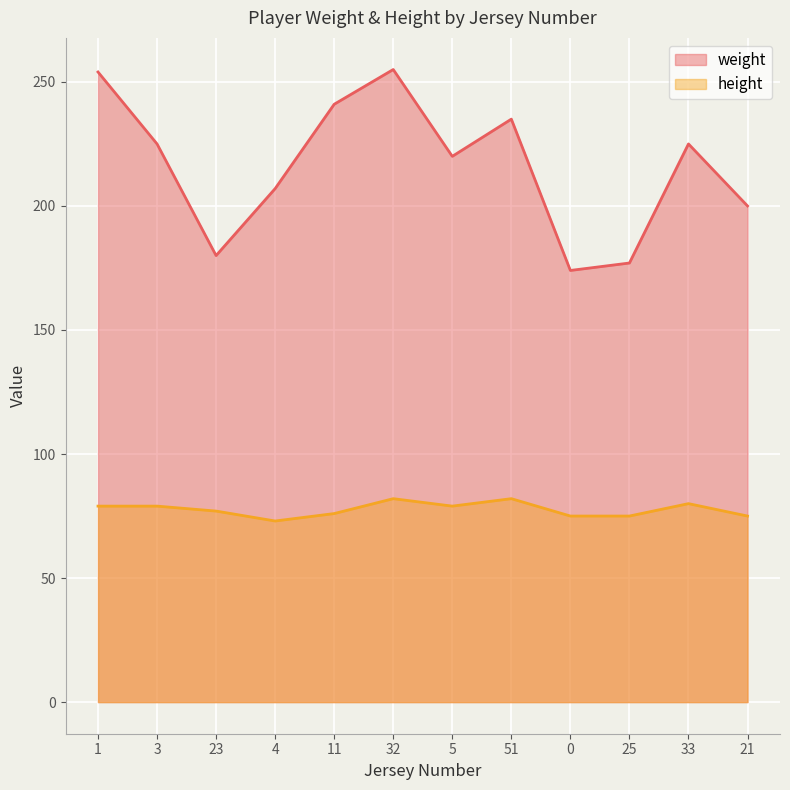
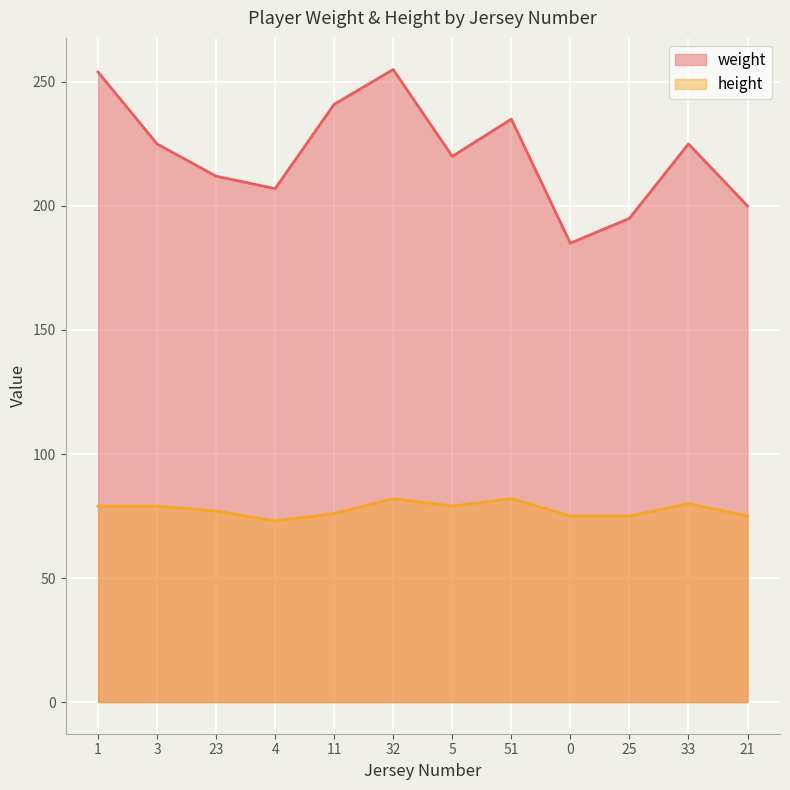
weight, 23: 180 -> 212
weight, 0: 174 -> 185
weight, 25: 177 -> 195
